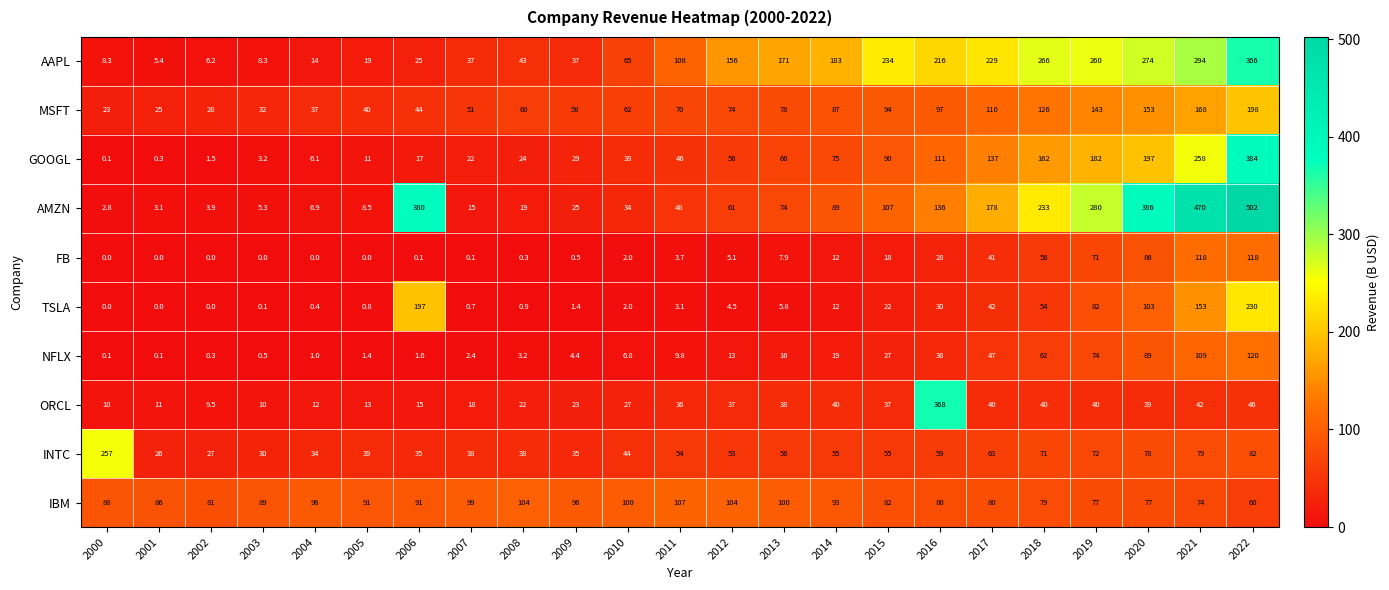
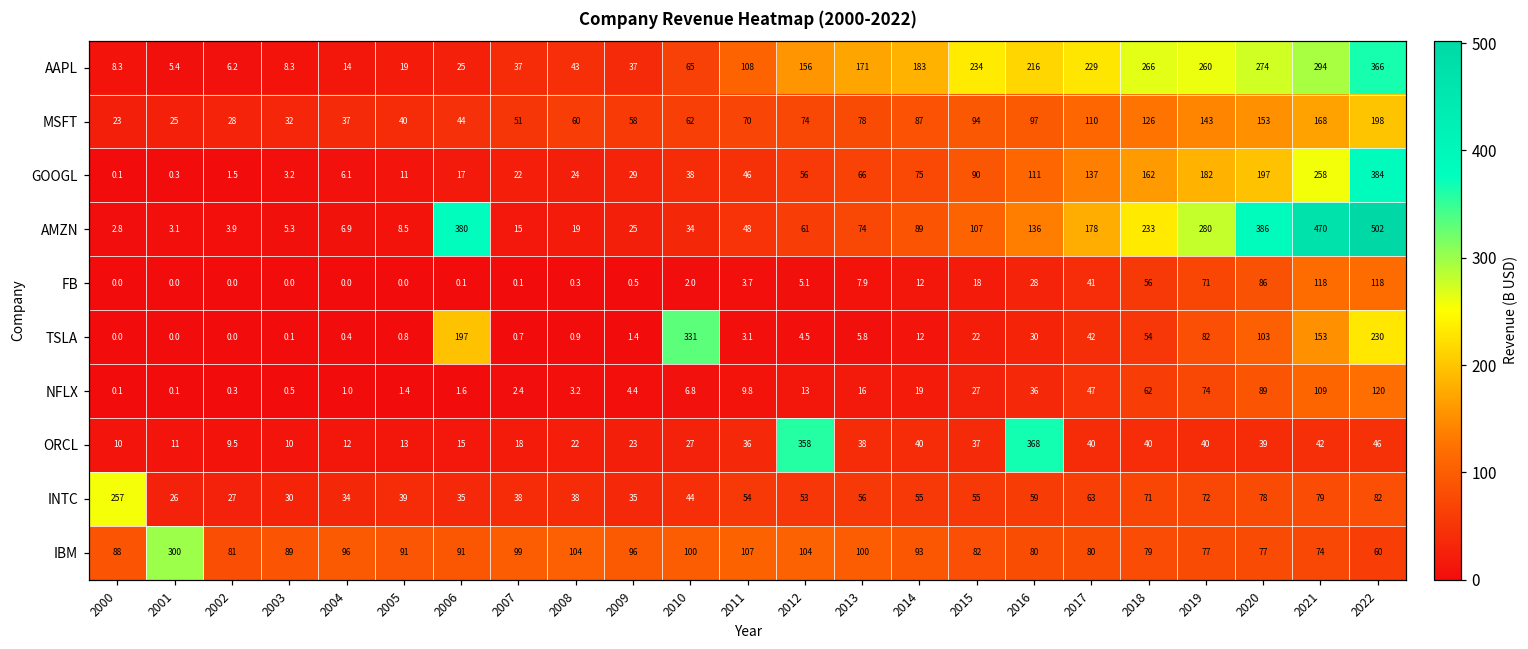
TSLA, 2010: 2.0 -> 331
ORCL, 2012: 37 -> 358
IBM, 2001: 86 -> 300
